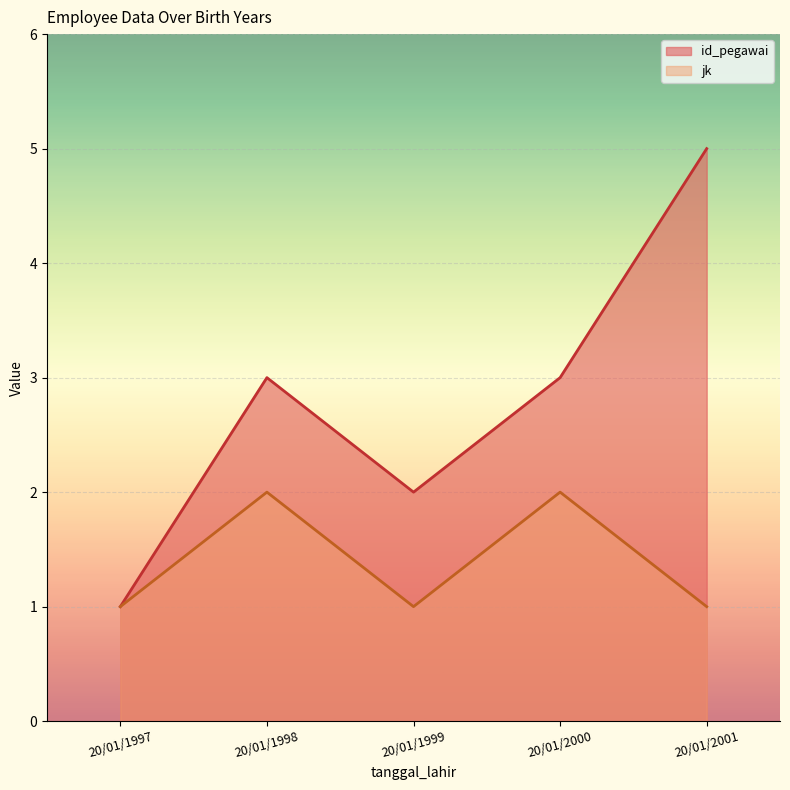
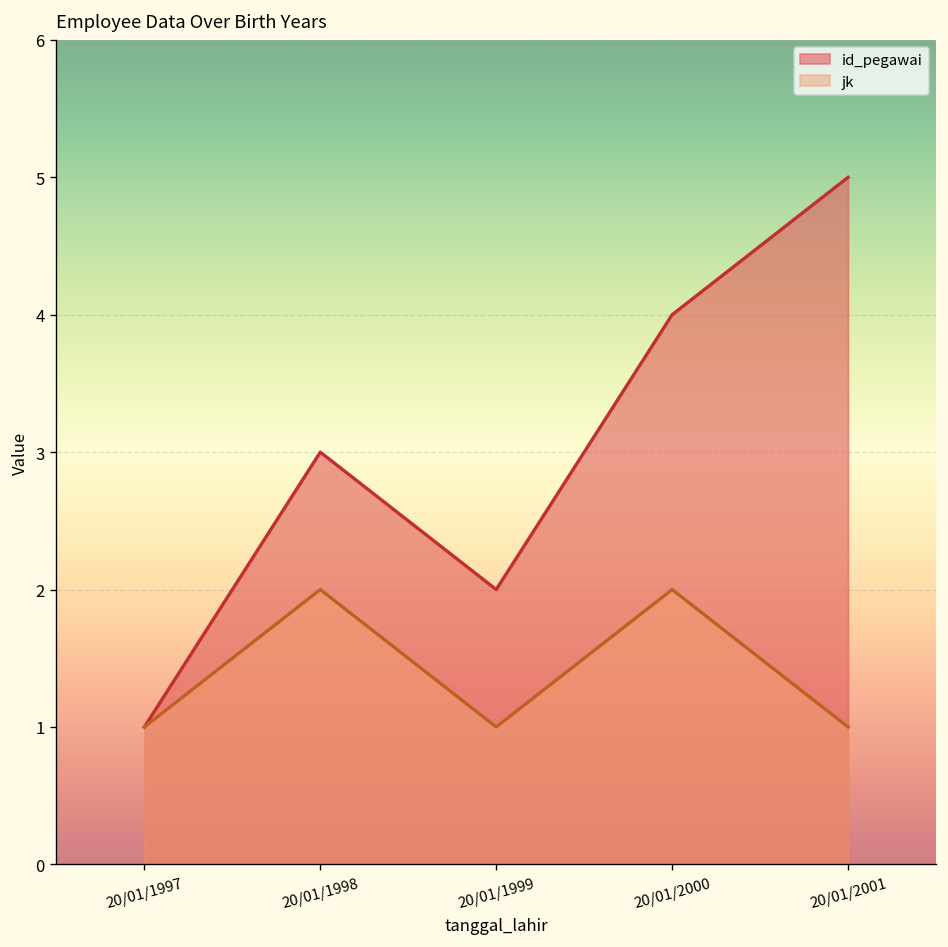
id_pegawai, 20/01/2000: 3 -> 4
